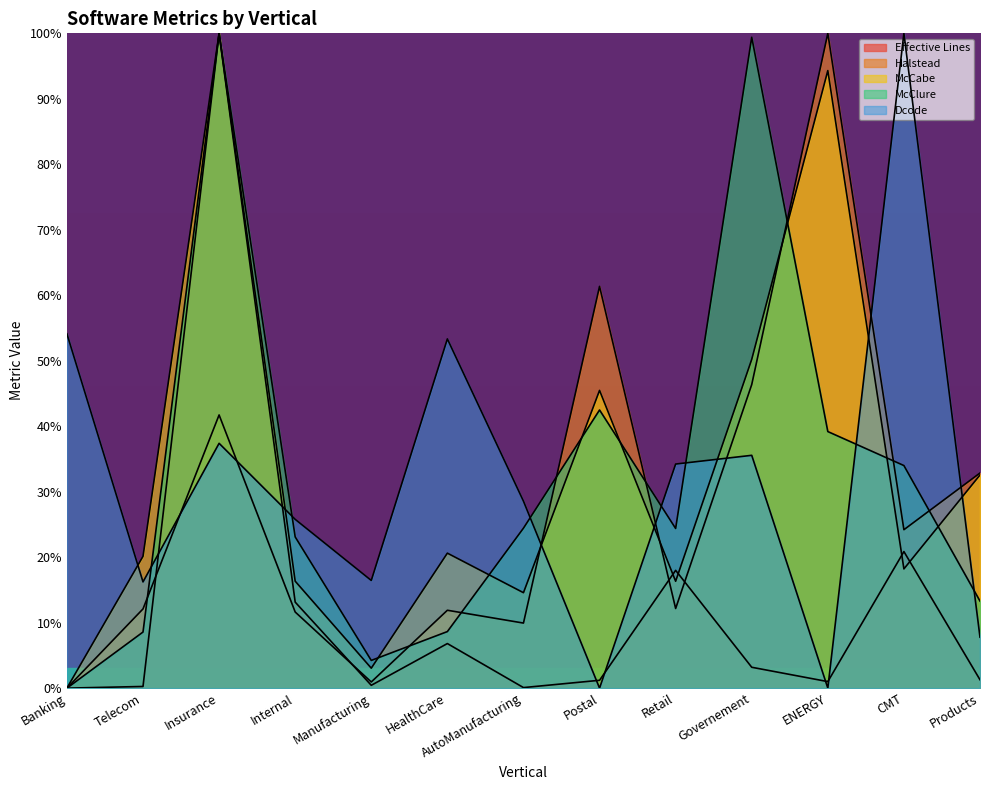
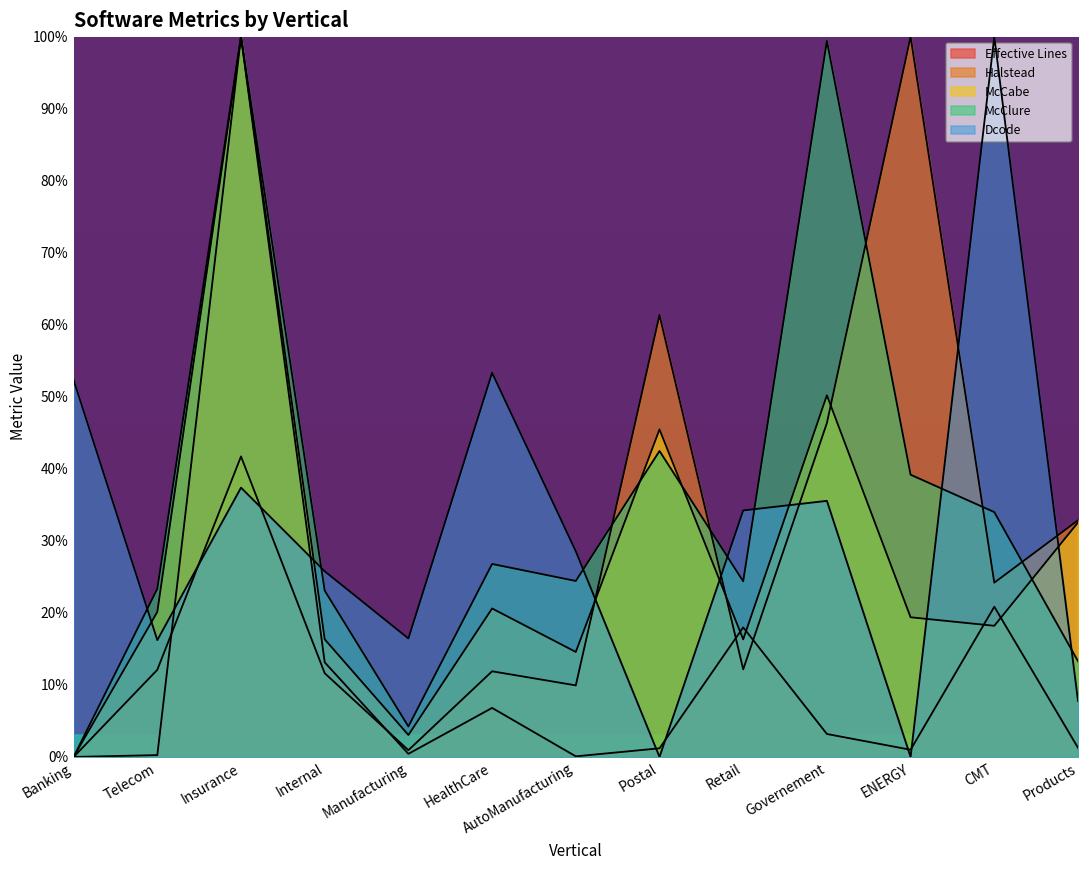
Dcode, Banking: 54% -> 52%
McClure, Telecom: 9% -> 23%
McClure, HealthCare: 9% -> 27%
McCabe, ENERGY: 94% -> 19%
